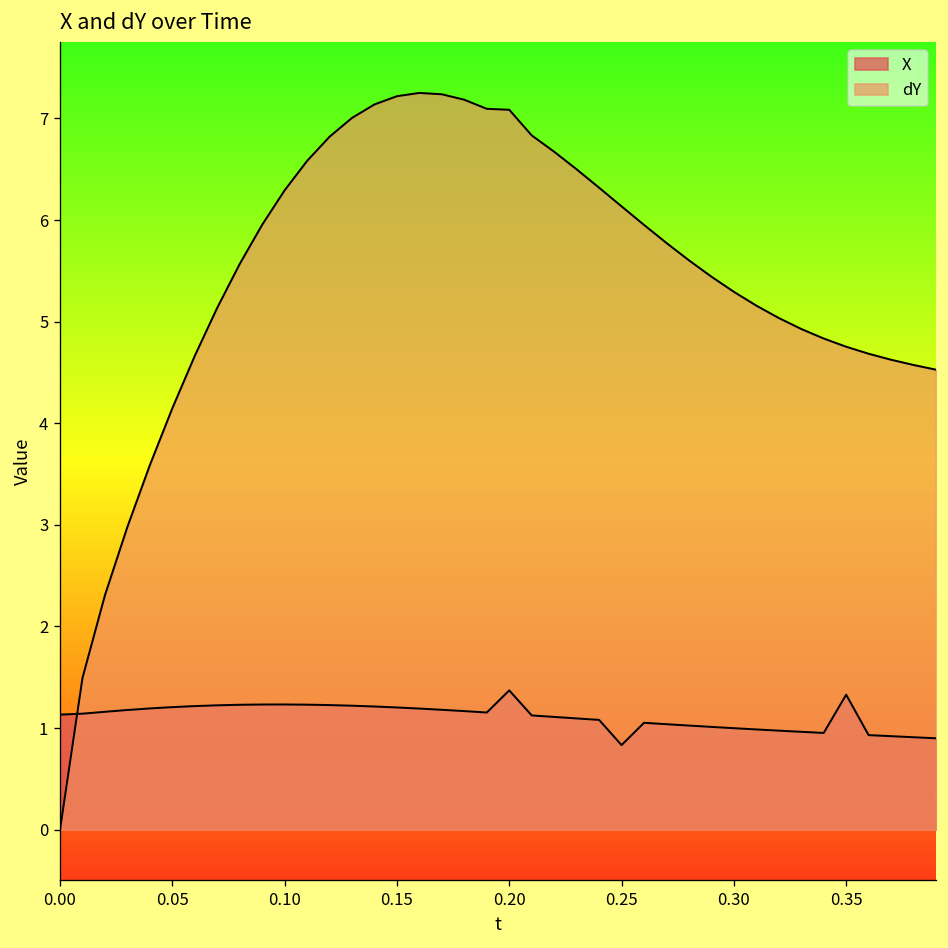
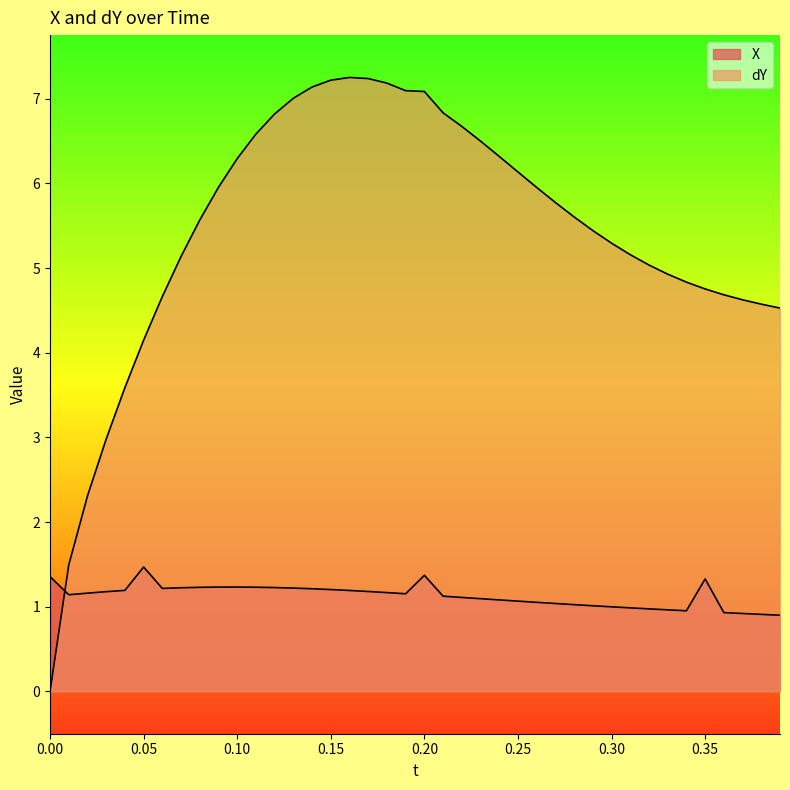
X, 0.00: 1.1 -> 1.4
X, 0.05: 1.2 -> 1.5
X, 0.25: 0.8 -> 1.1
